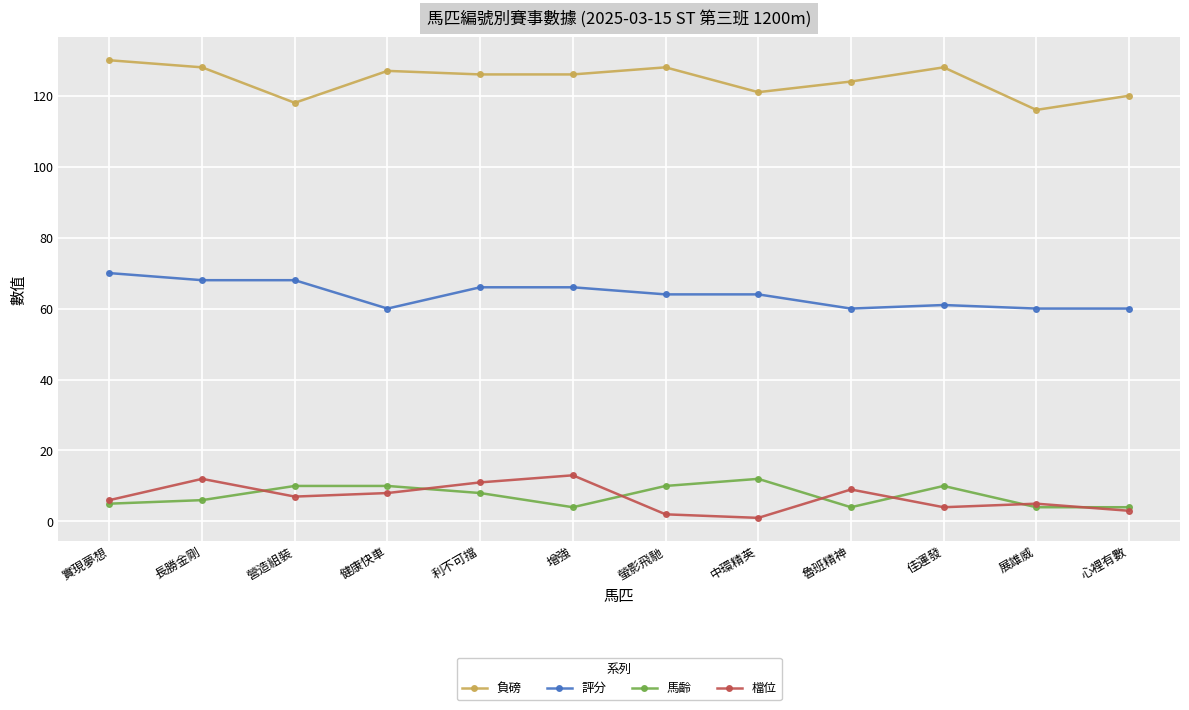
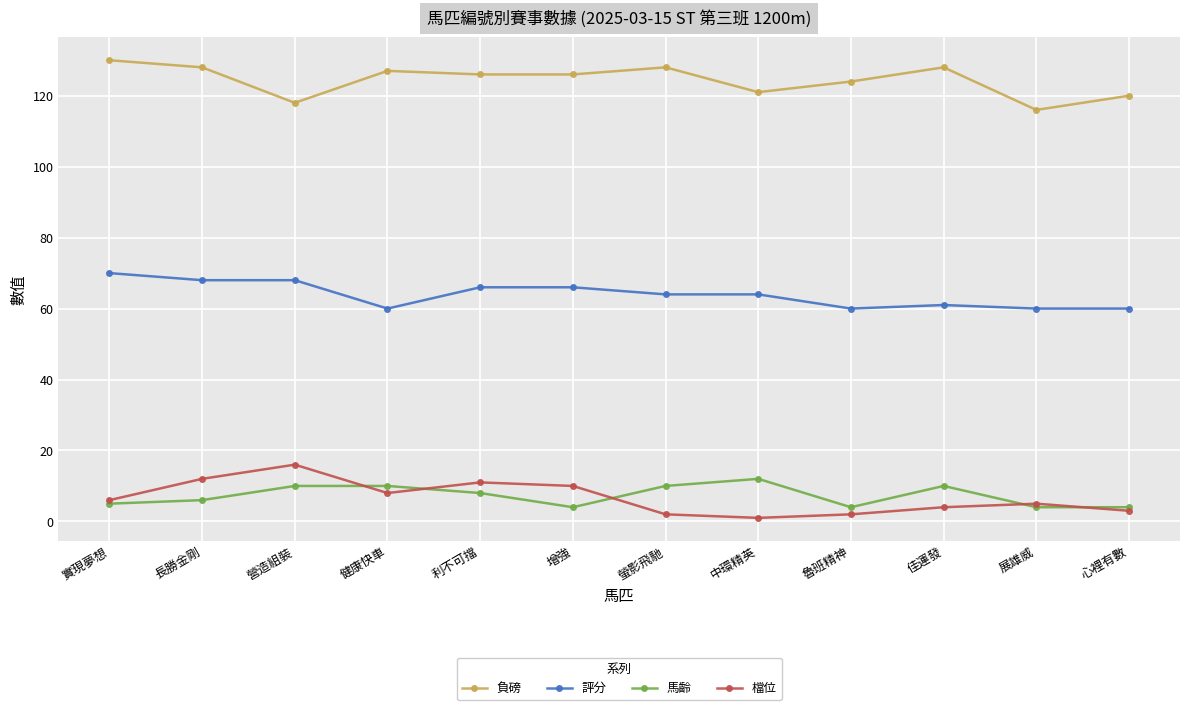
檔位, 營造組裝: 7 -> 16
檔位, 增強: 13 -> 10
檔位, 魯班精神: 9 -> 2
